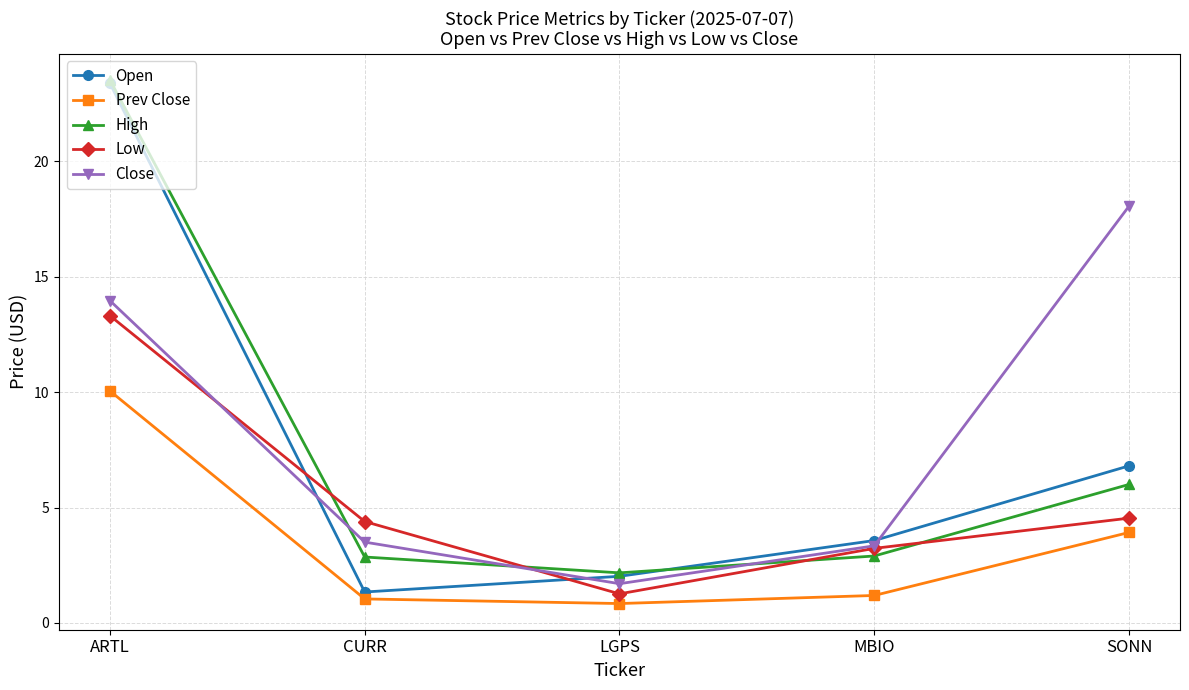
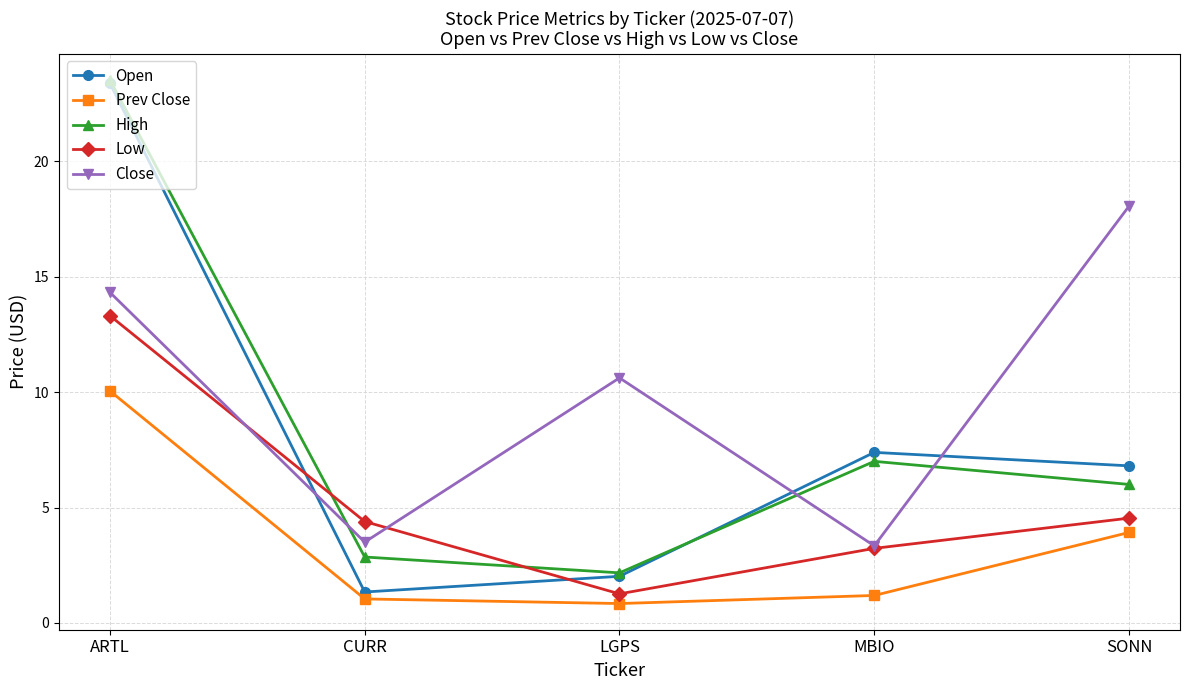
Close, ARTL: 14.0 -> 14.3
Close, LGPS: 1.7 -> 10.6
Open, MBIO: 3.6 -> 7.4
High, MBIO: 2.9 -> 7.0
